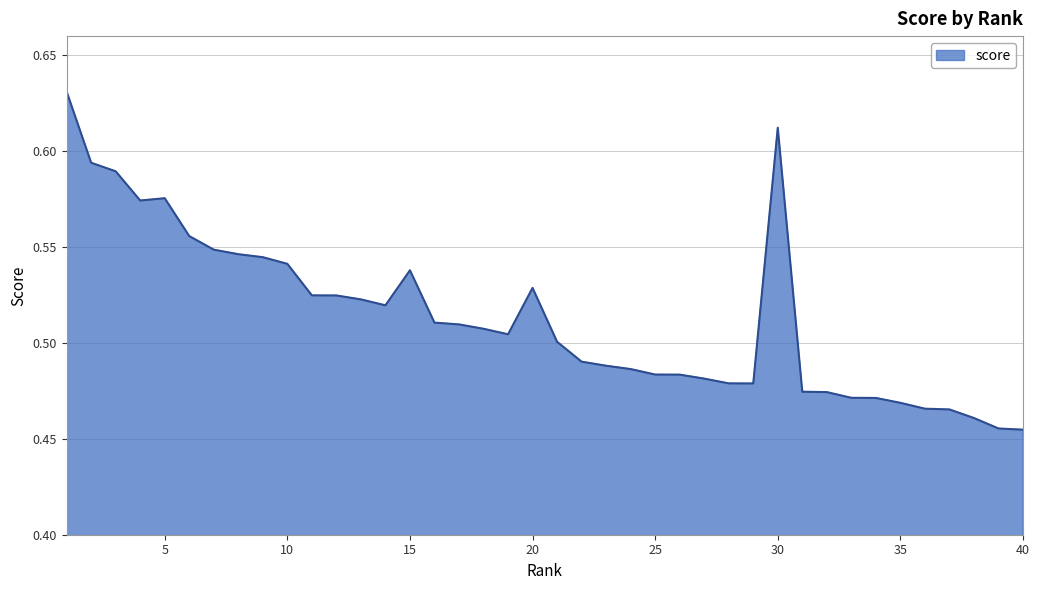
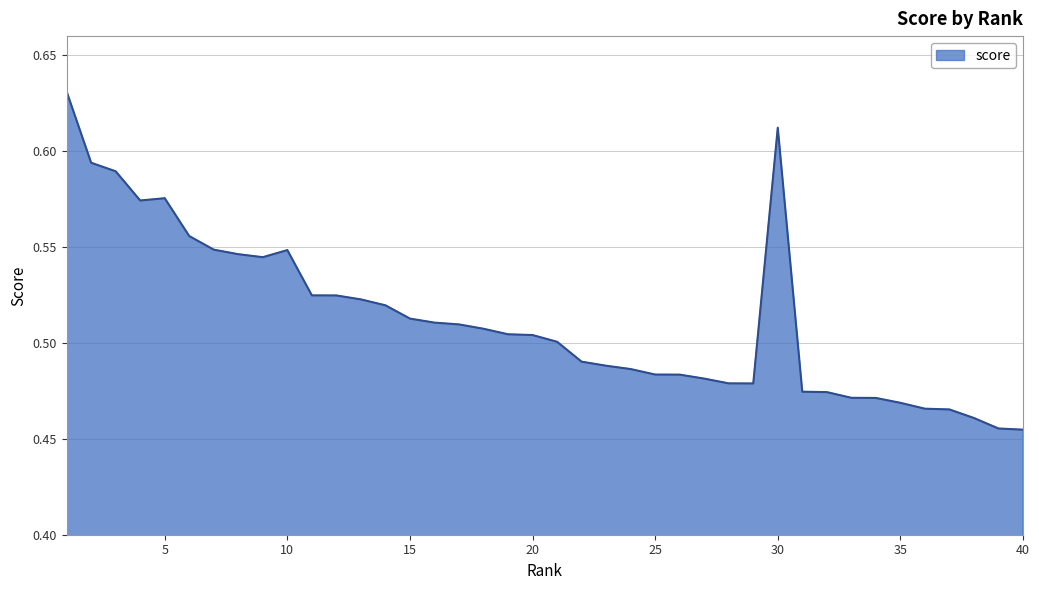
10: 0.541 -> 0.548
15: 0.538 -> 0.513
20: 0.529 -> 0.504
